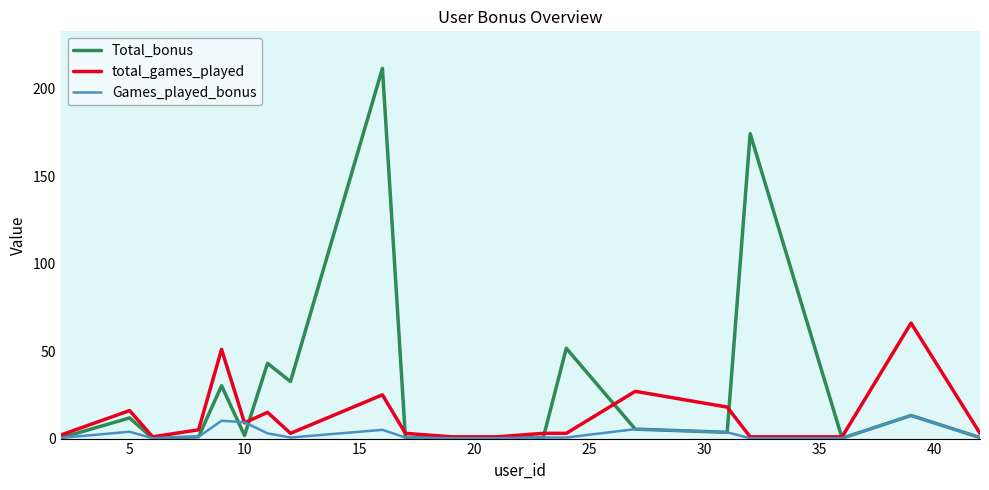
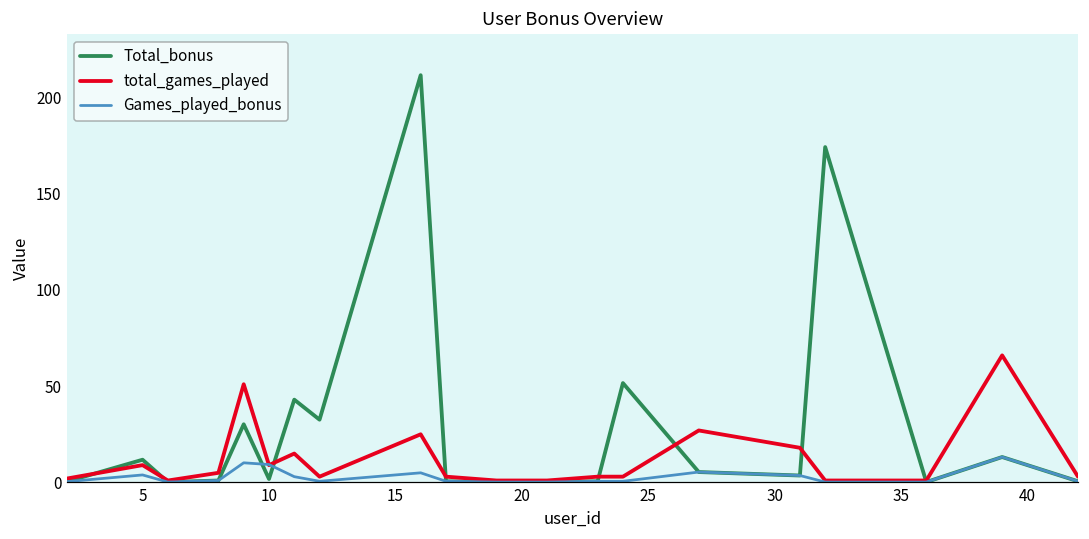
total_games_played, 5: 16 -> 9
